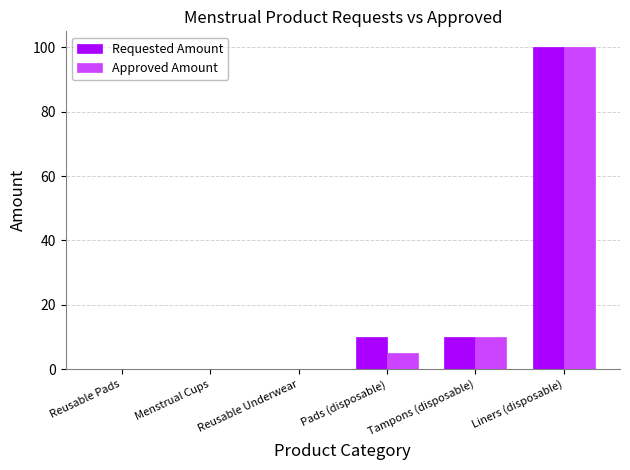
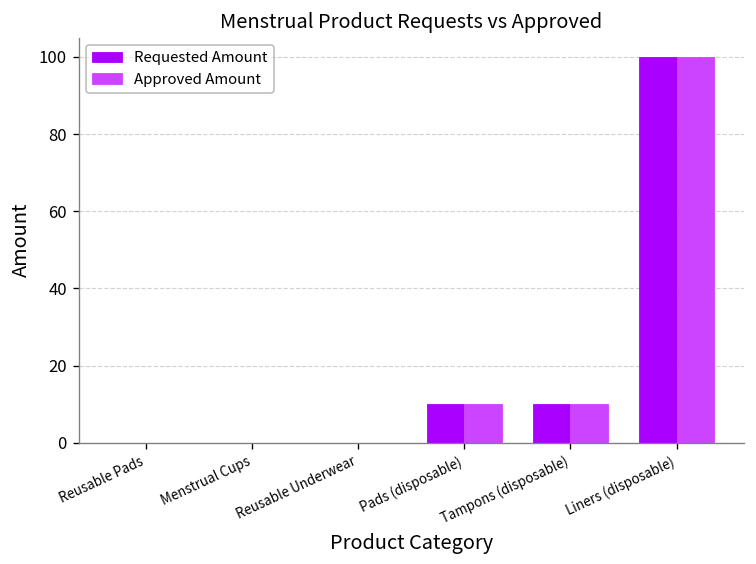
Approved Amount, Pads (disposable): 5 -> 10
